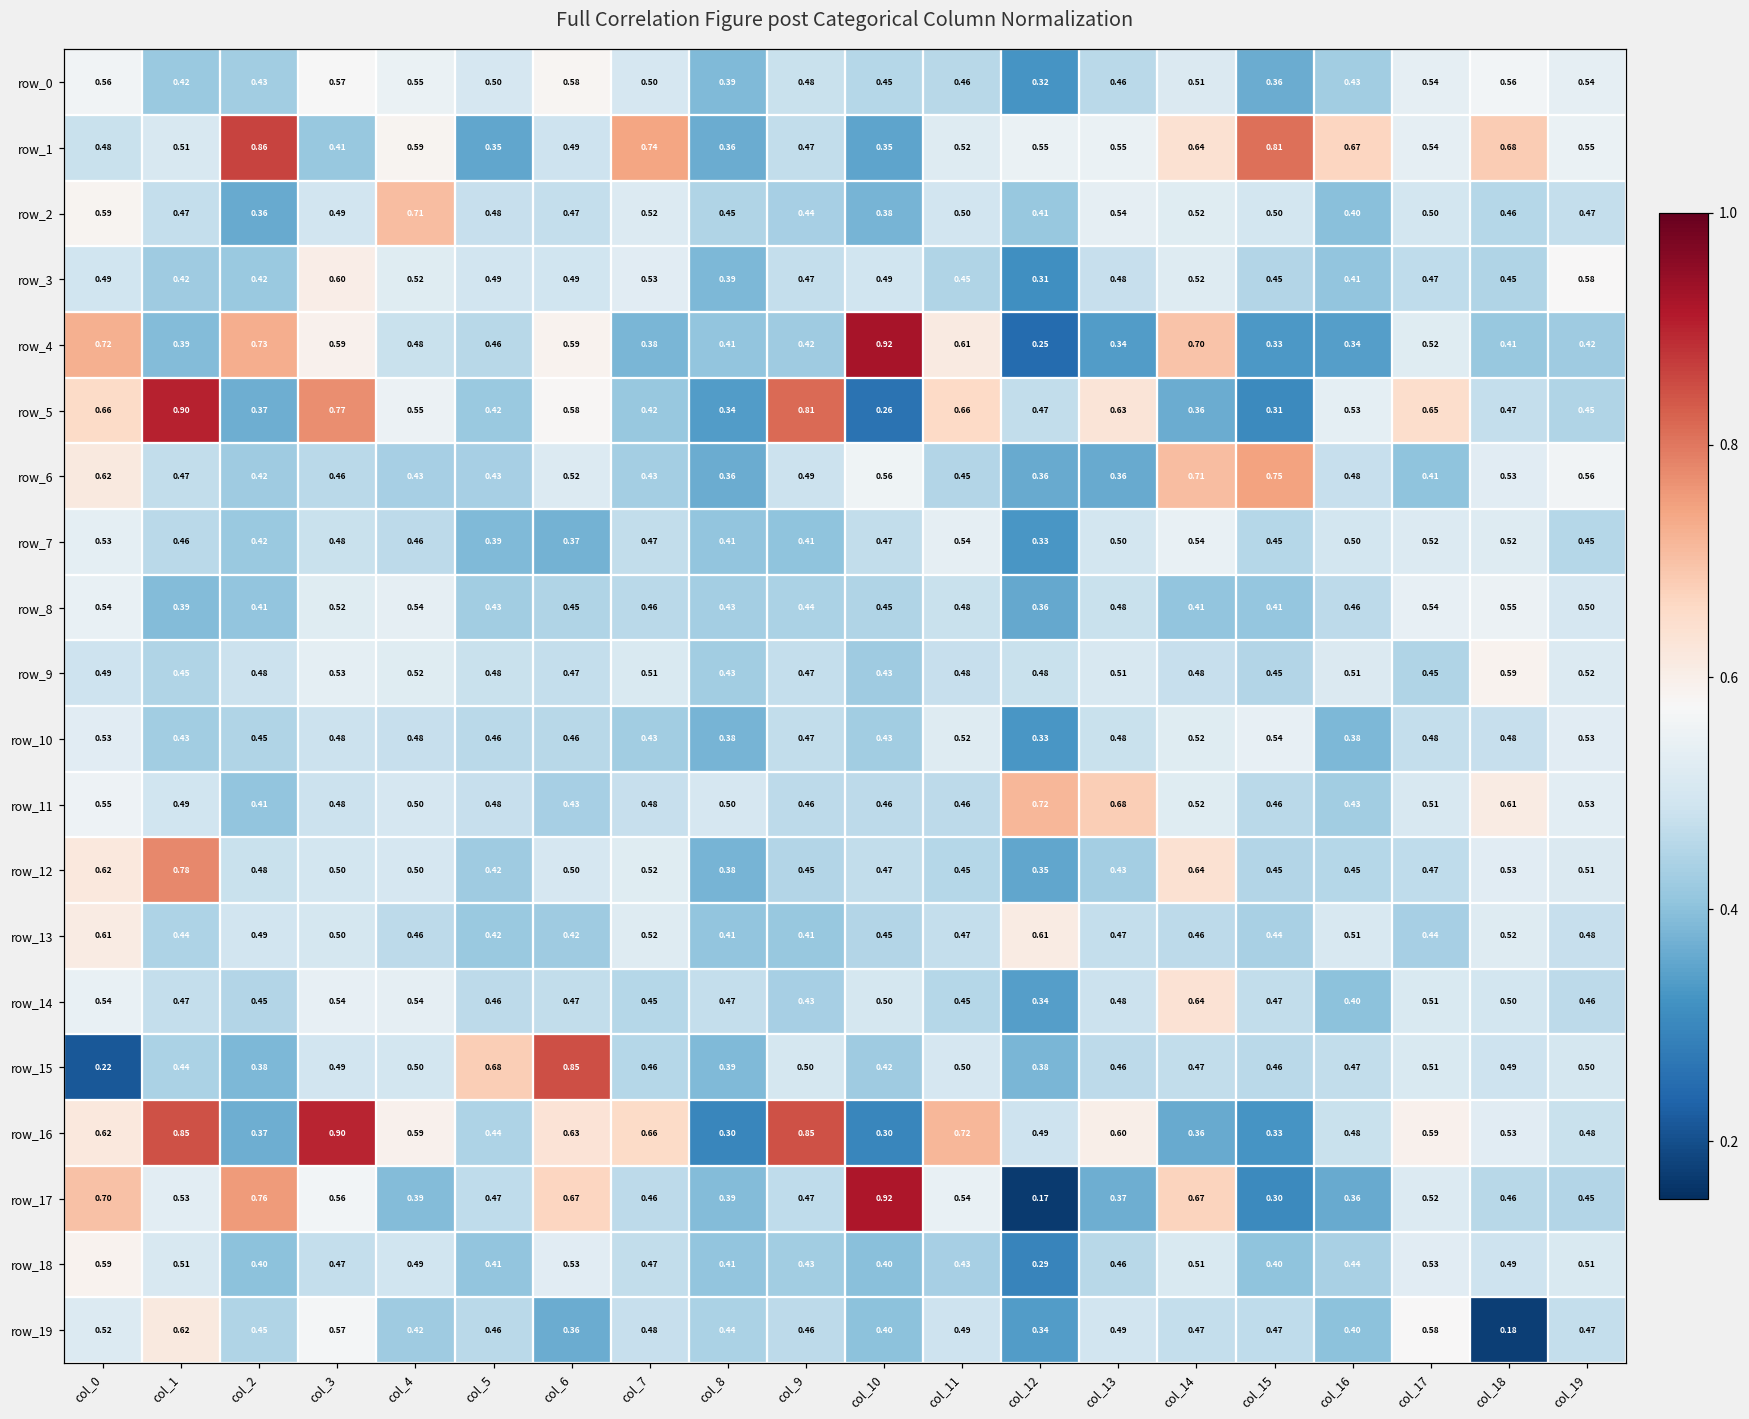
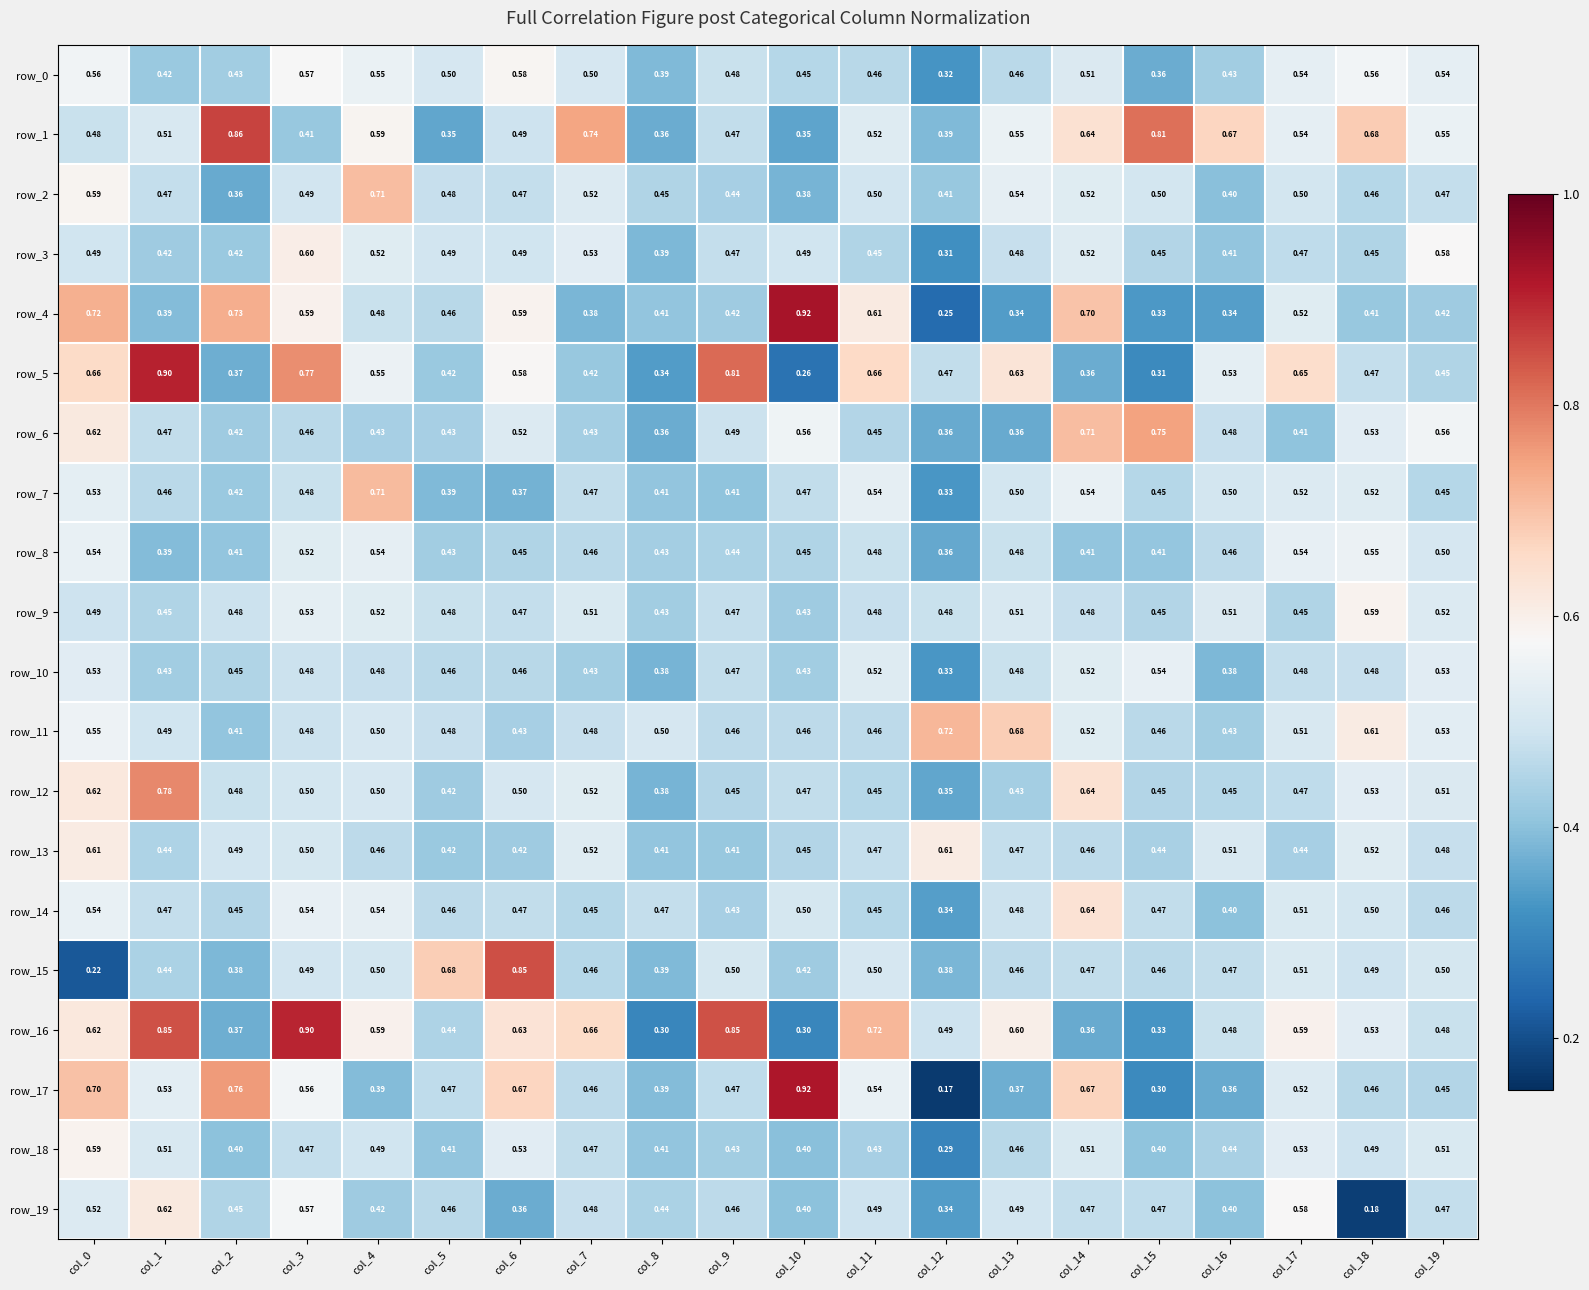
row_1, col_12: 0.55 -> 0.39
row_7, col_4: 0.46 -> 0.71
